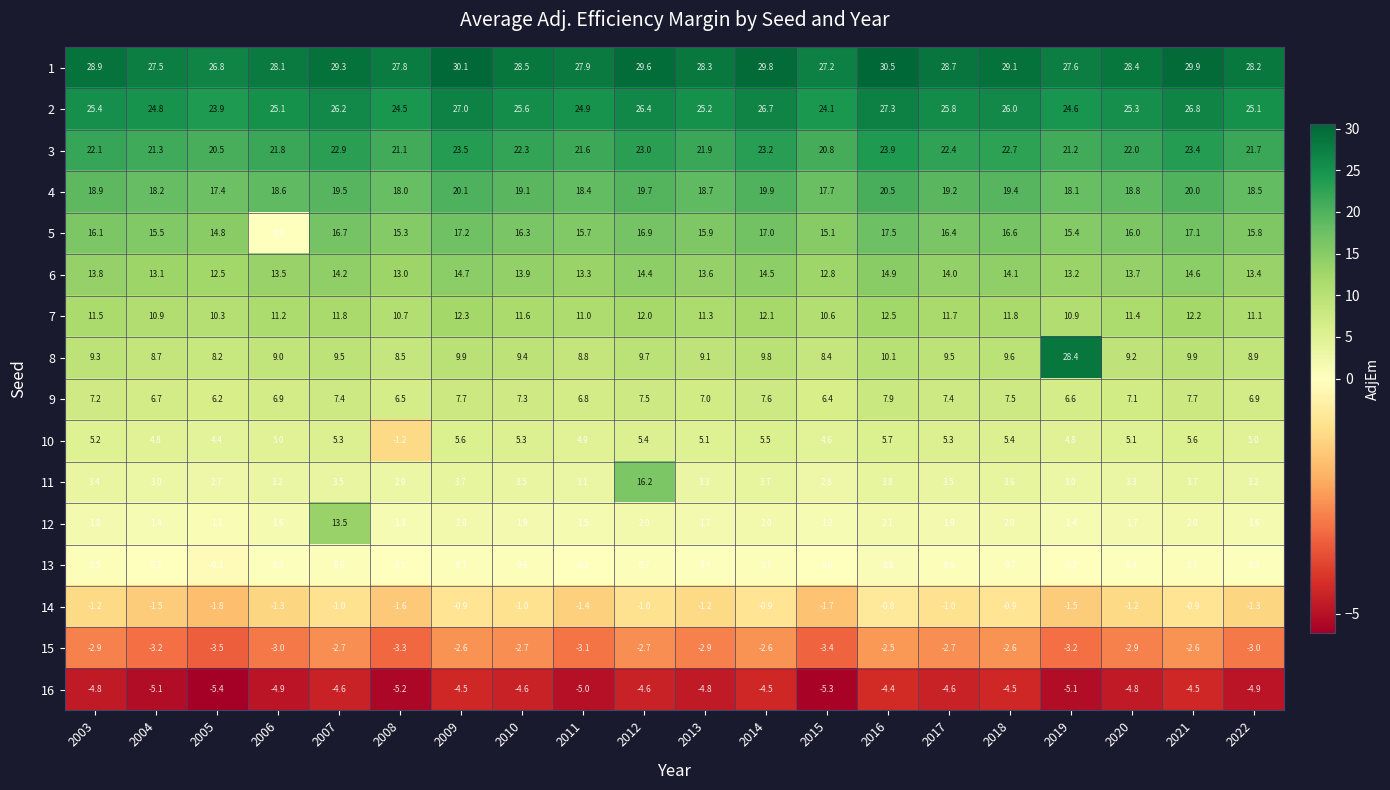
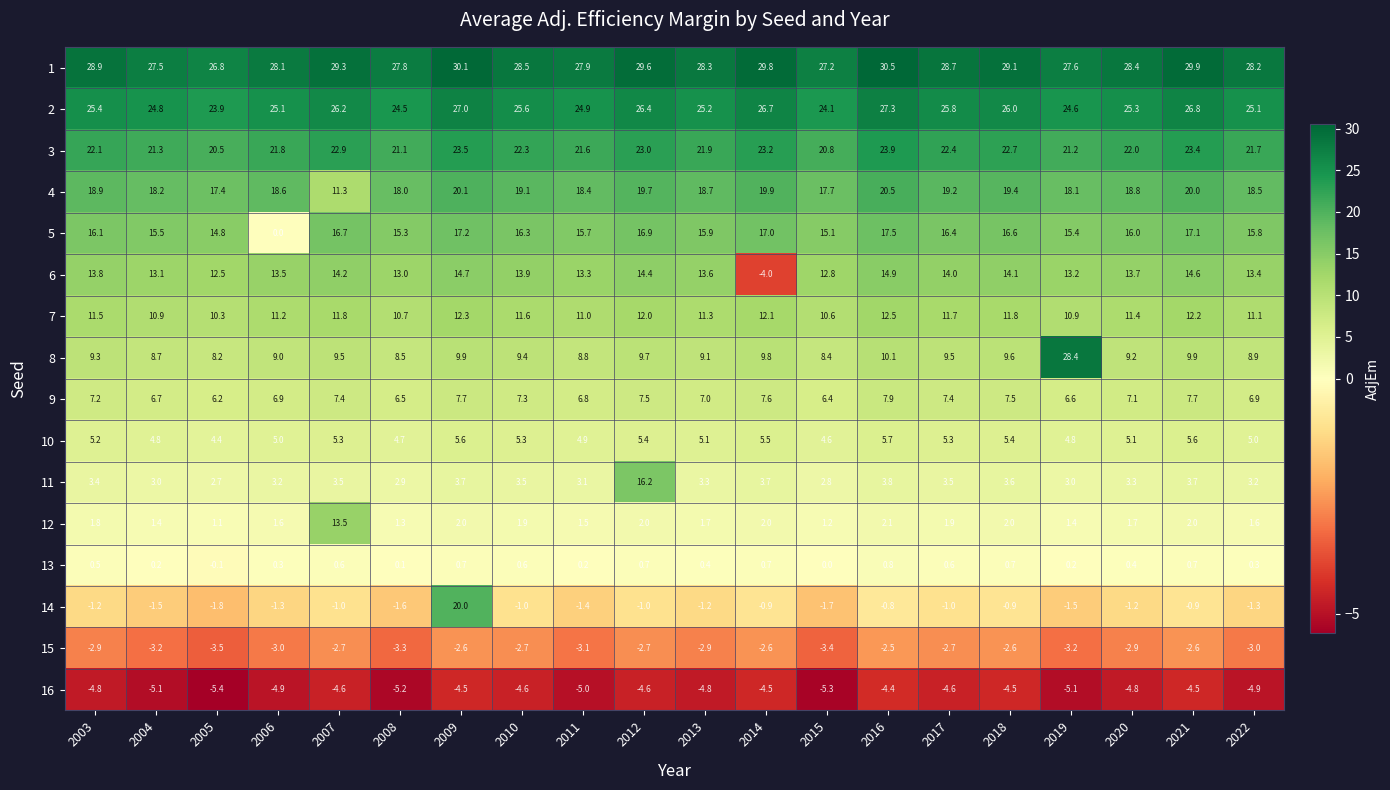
4, 2007: 19.5 -> 11.3
6, 2014: 14.5 -> -4.0
10, 2008: -1.2 -> 4.7
14, 2009: -0.9 -> 20.0
